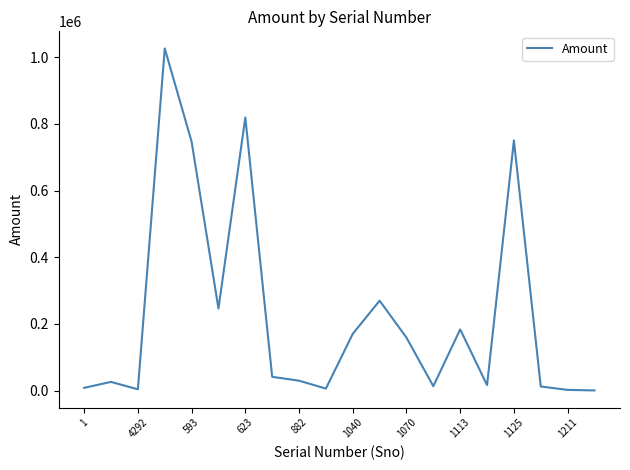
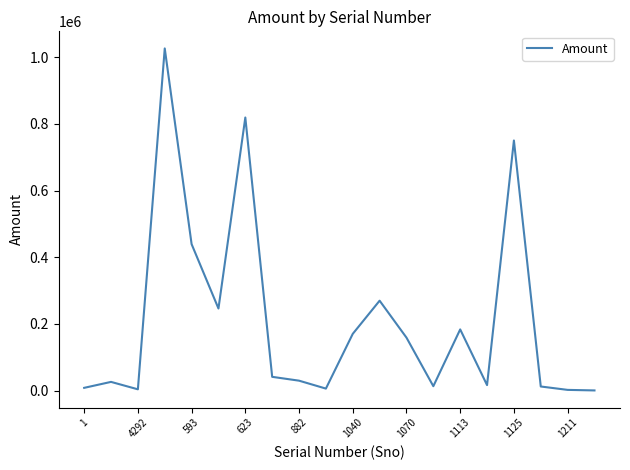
593: 750000 -> 440000
